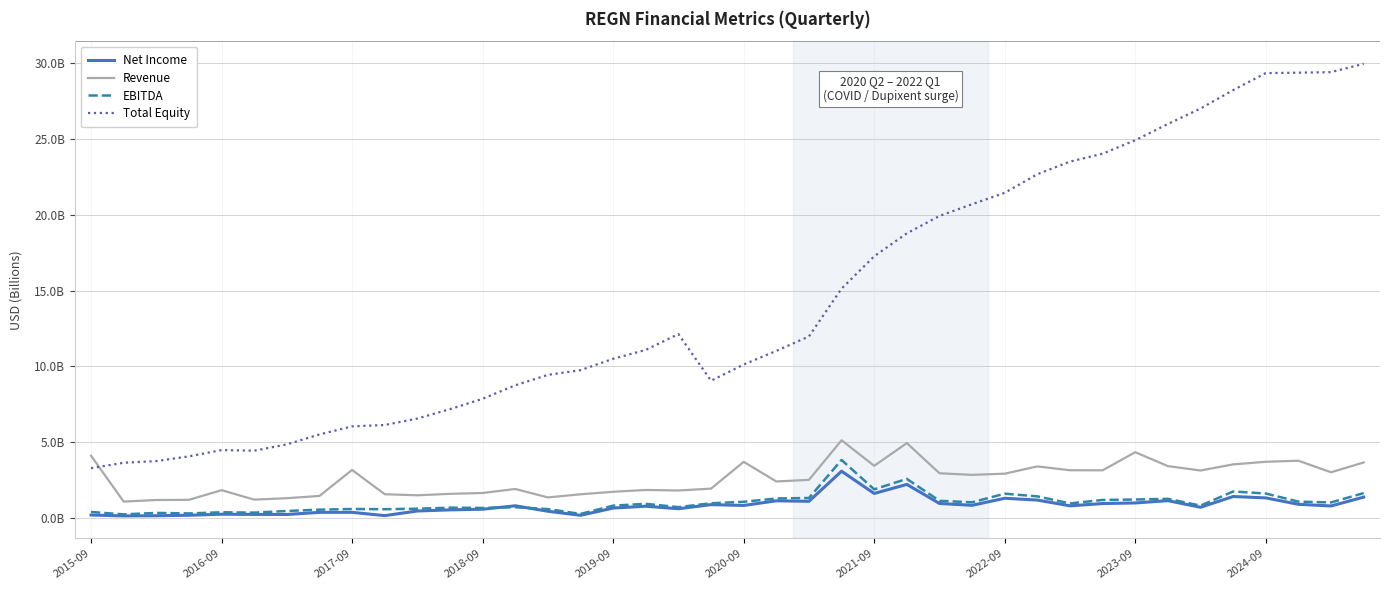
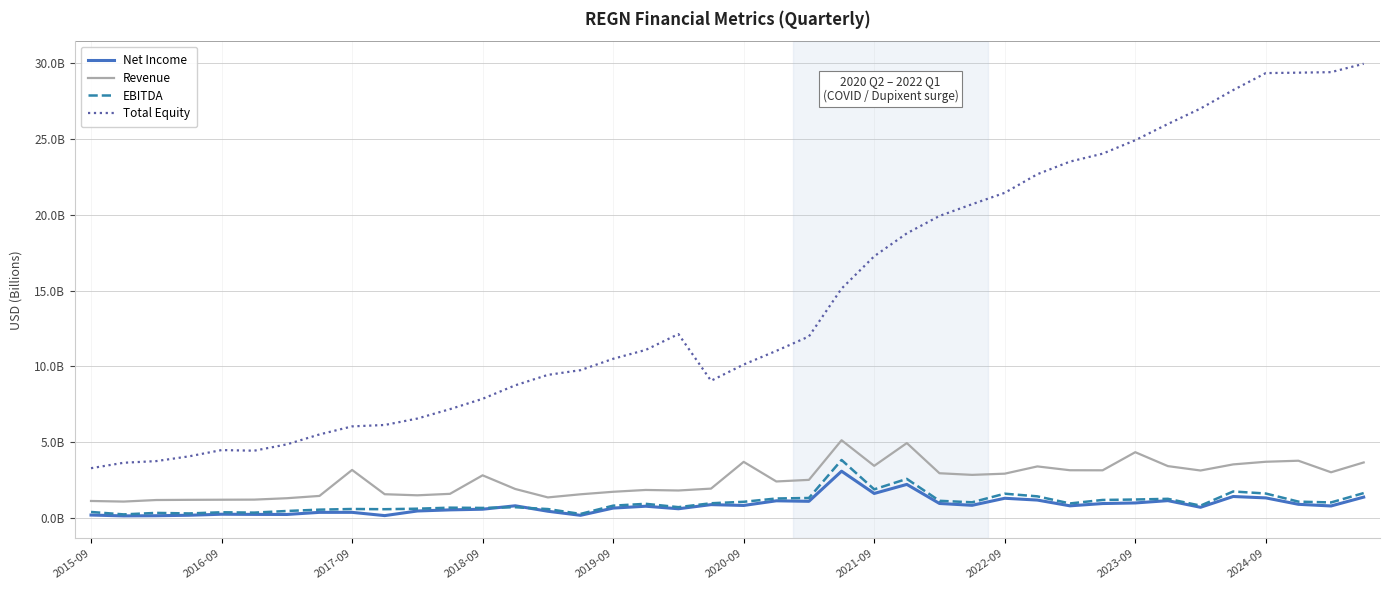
Revenue, 2015-09: 4100000000 -> 1100000000
Revenue, 2016-09: 1800000000 -> 1200000000
Revenue, 2018-09: 1700000000 -> 2800000000
